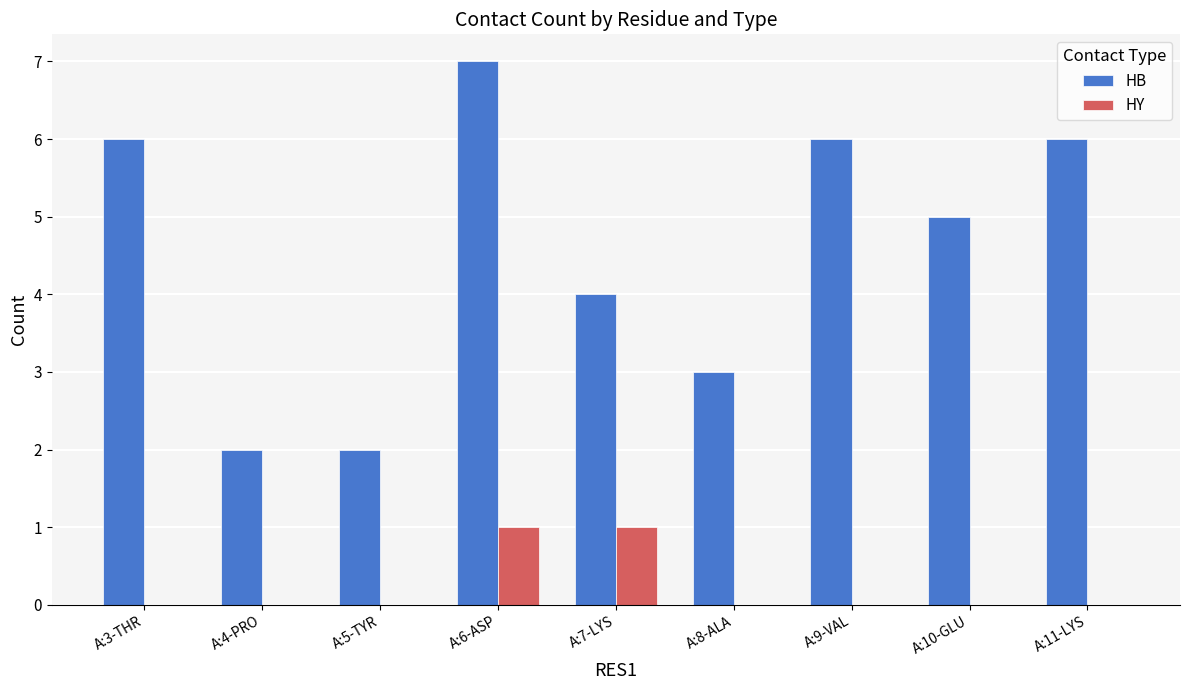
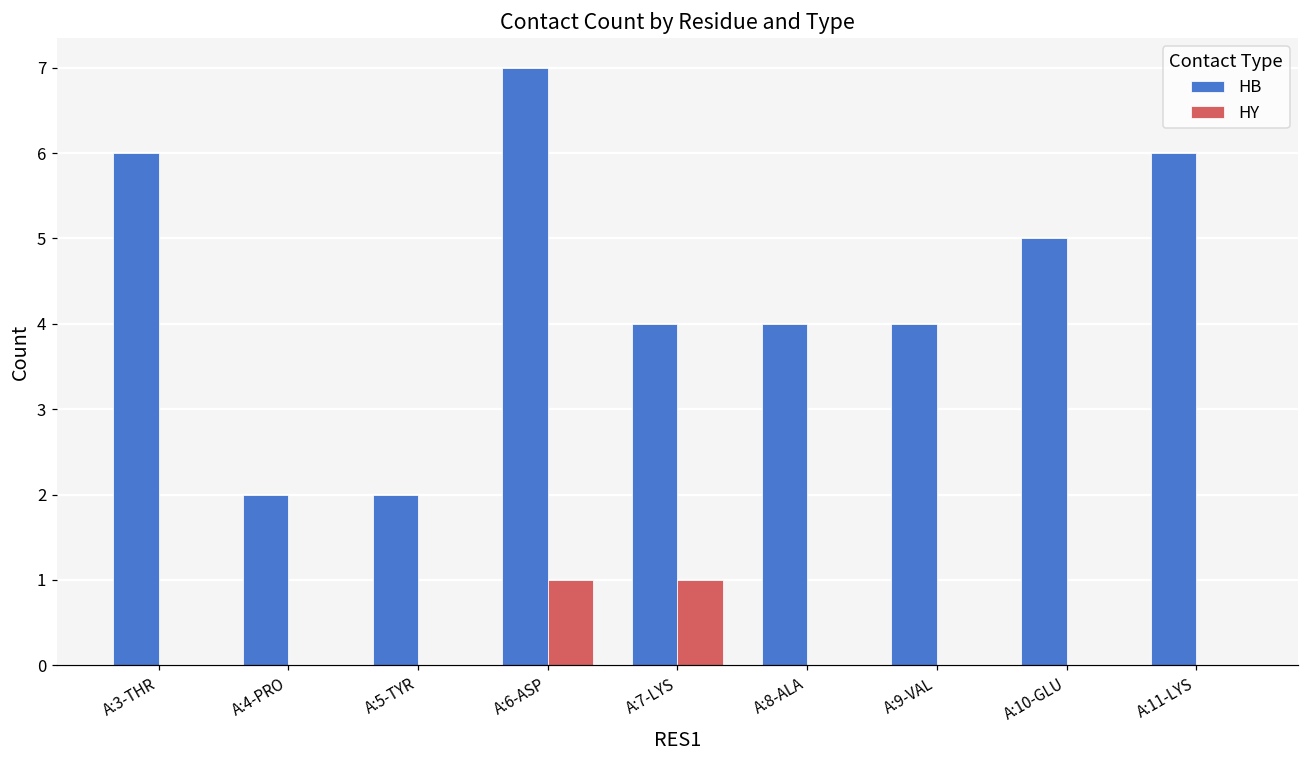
HB, A:8-ALA: 3 -> 4
HB, A:9-VAL: 6 -> 4
